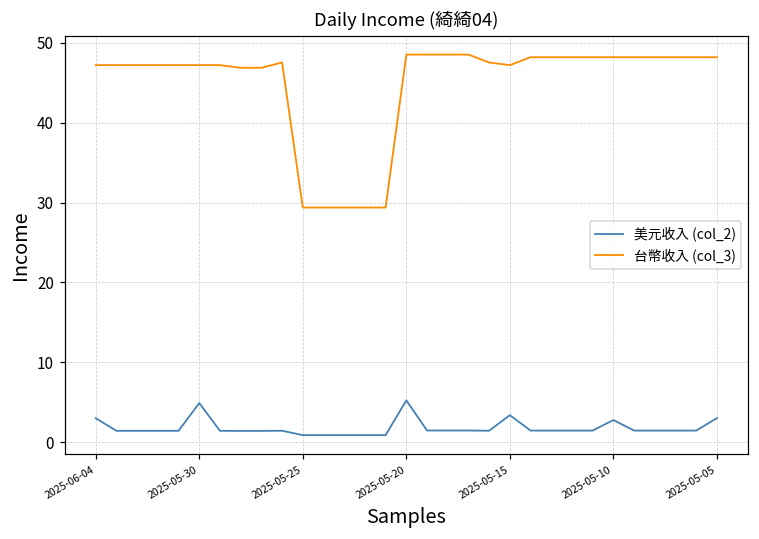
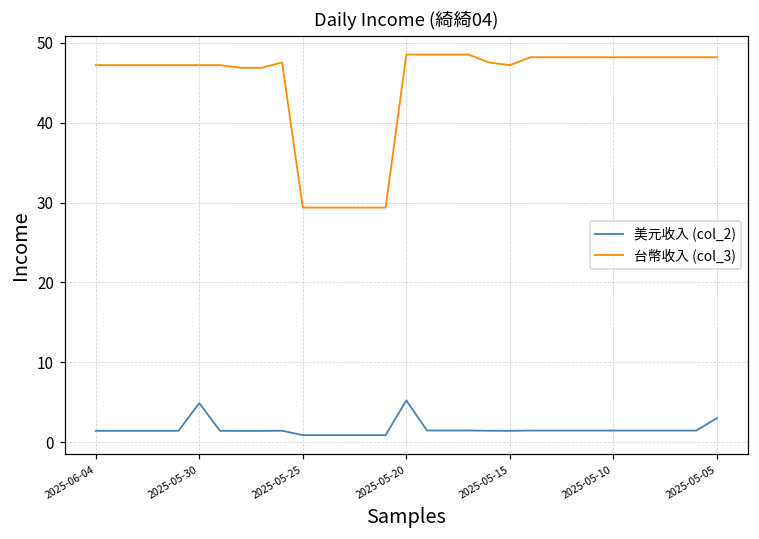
美元收入 (col_2), 2025-06-04: 3 -> 1
美元收入 (col_2), 2025-05-15: 3 -> 1
美元收入 (col_2), 2025-05-10: 3 -> 1
